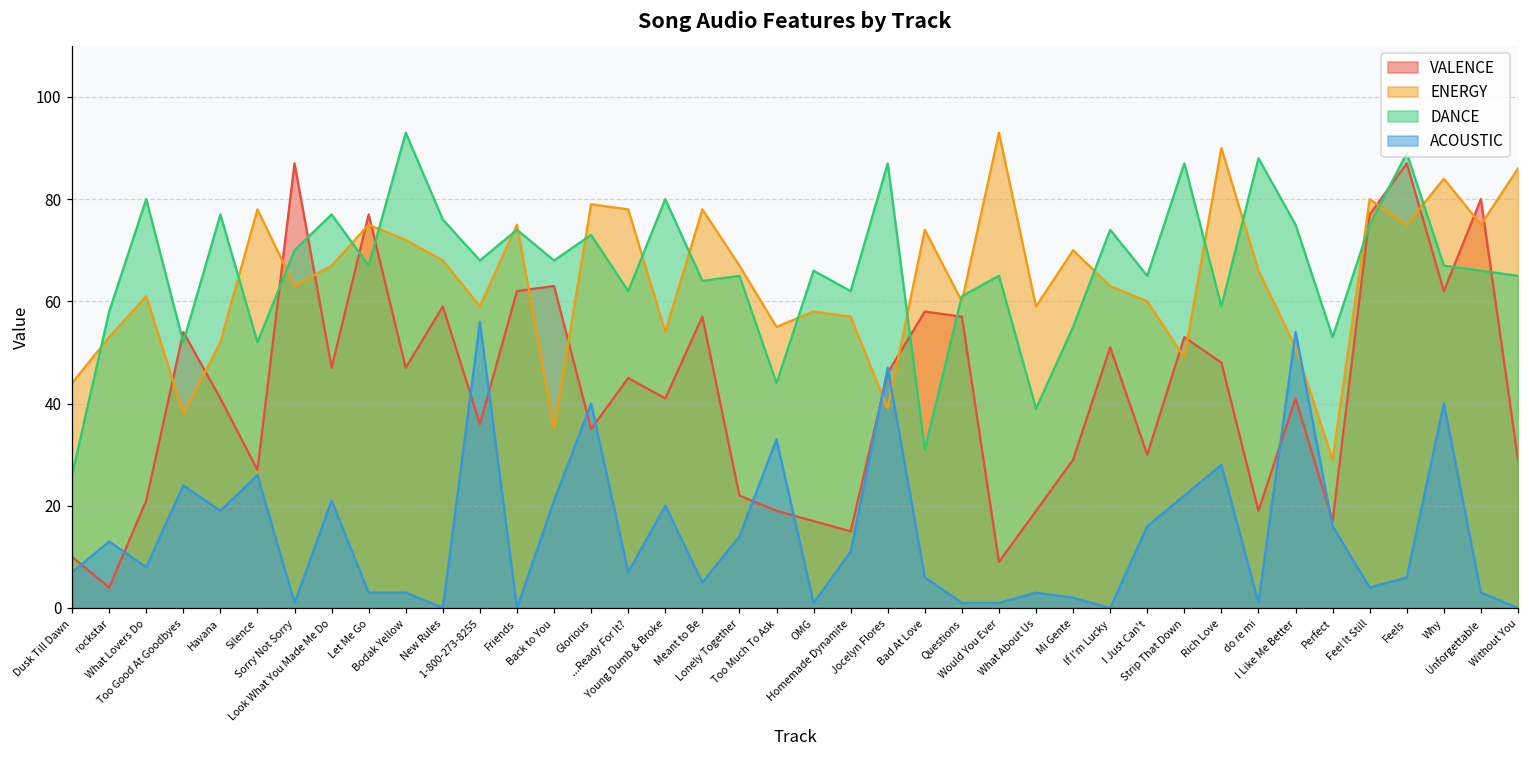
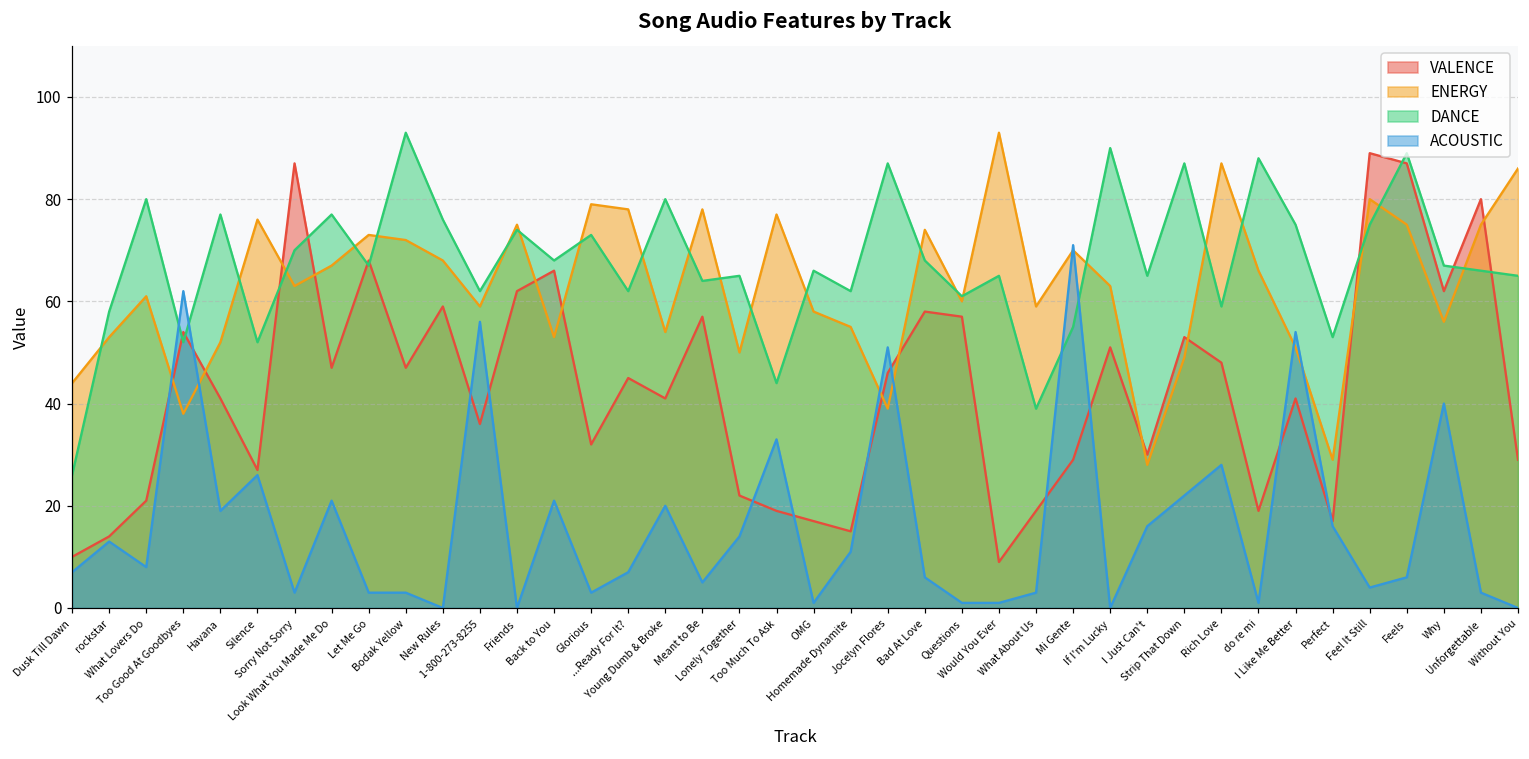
VALENCE, rockstar: 4 -> 14
ACOUSTIC, Too Good At Goodbyes: 24 -> 62
ENERGY, Silence: 78 -> 76
ACOUSTIC, Sorry Not Sorry: 1 -> 3
VALENCE, Let Me Go: 77 -> 68
ENERGY, Let Me Go: 75 -> 73
DANCE, 1-800-273-8255: 68 -> 62
VALENCE, Back to You: 63 -> 66
ENERGY, Back to You: 35 -> 53
VALENCE, Glorious: 35 -> 32
ACOUSTIC, Glorious: 40 -> 3
ENERGY, Lonely Together: 67 -> 50
ENERGY, Too Much To Ask: 55 -> 77
ENERGY, Homemade Dynamite: 57 -> 55
ACOUSTIC, Jocelyn Flores: 47 -> 51
DANCE, Bad At Love: 31 -> 68
ACOUSTIC, Mi Gente: 2 -> 71
DANCE, If I'm Lucky: 74 -> 90
ENERGY, I Just Can't: 60 -> 28
ENERGY, Rich Love: 90 -> 87
VALENCE, Feel It Still: 77 -> 89
ENERGY, Why: 84 -> 56
